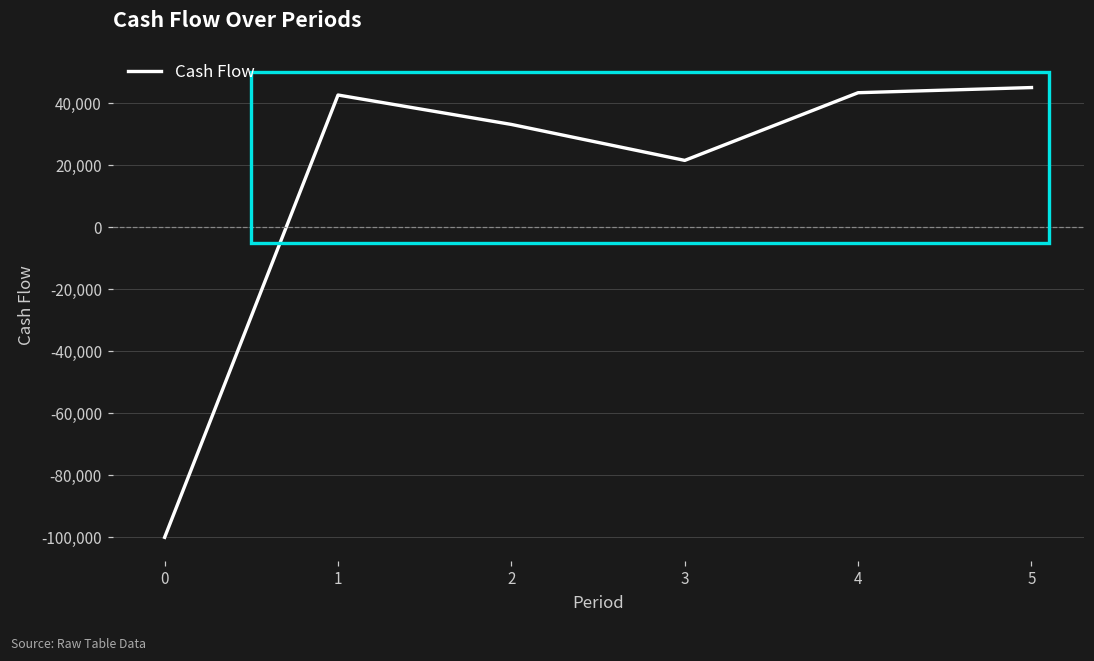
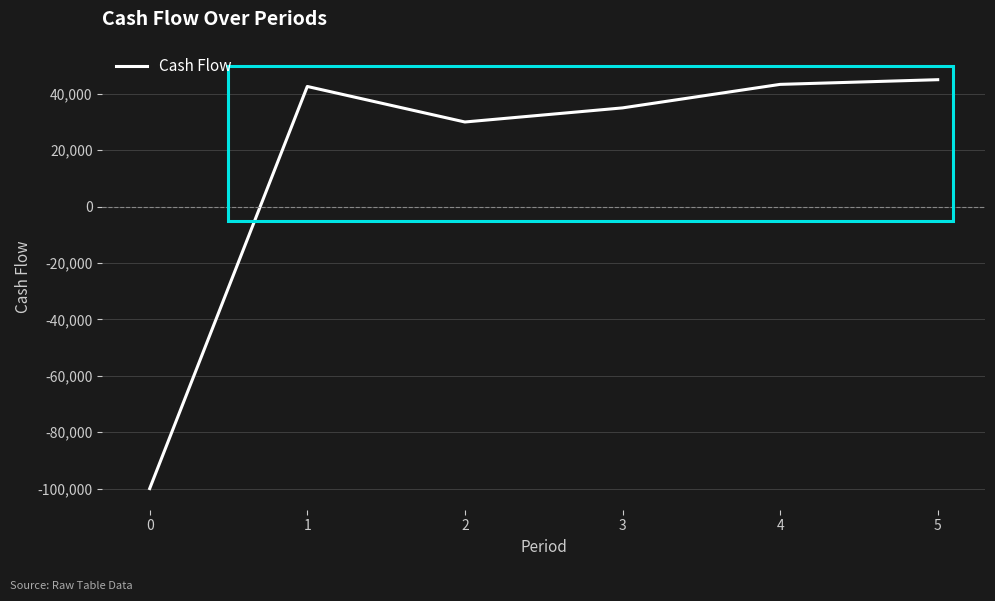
2: 33,000 -> 30,000
3: 22,000 -> 35,000
